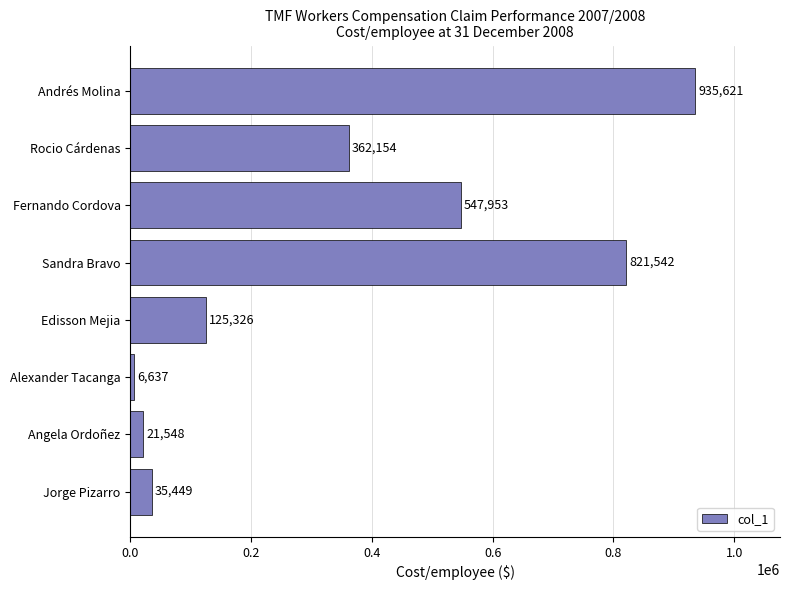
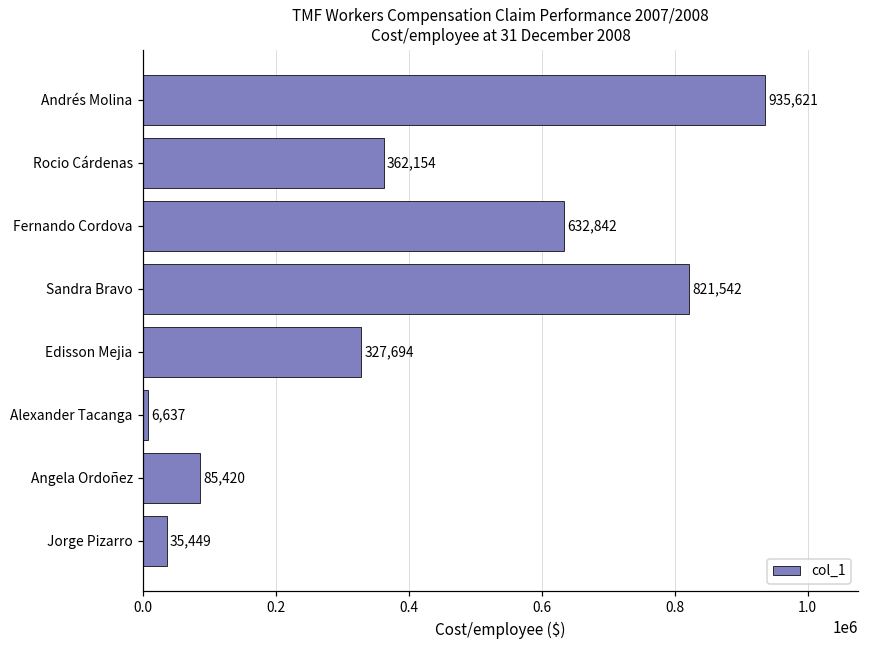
Fernando Cordova: 547,953 -> 632,842
Edisson Mejia: 125,326 -> 327,694
Angela Ordoñez: 21,548 -> 85,420
